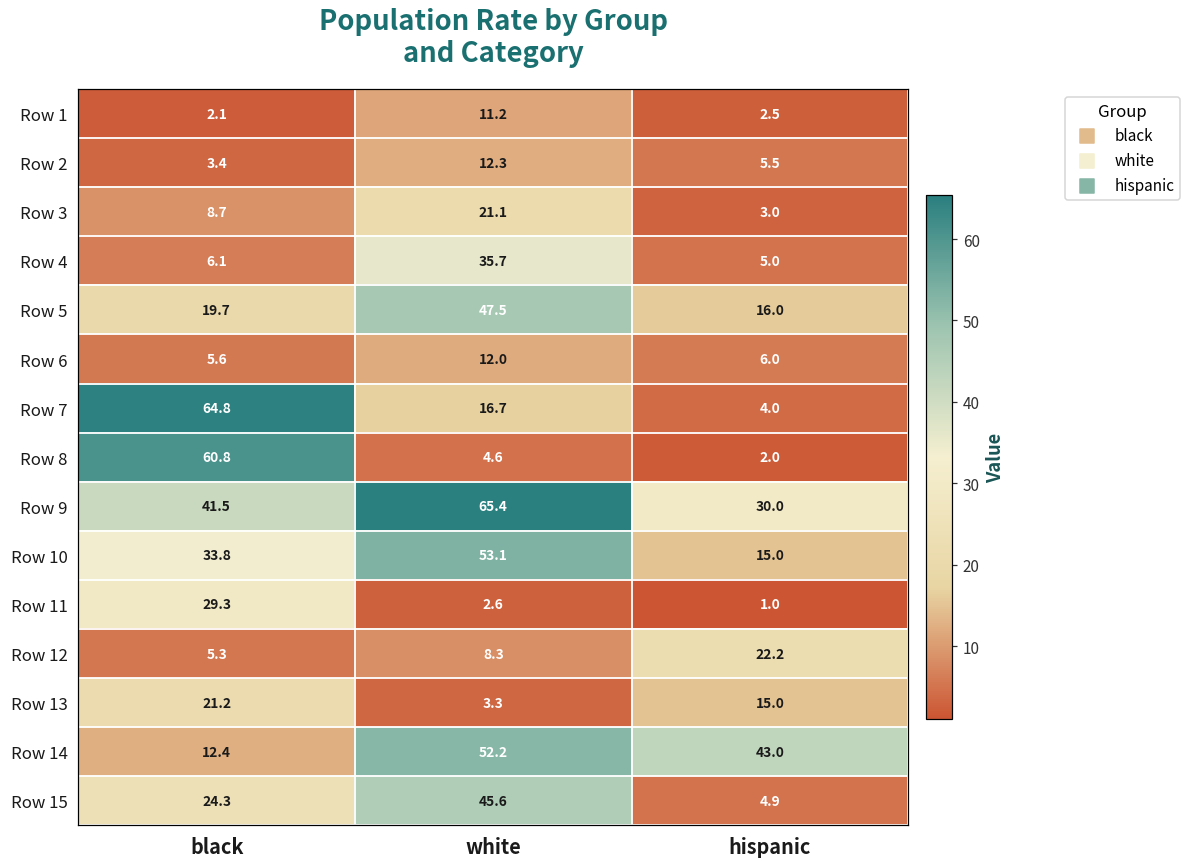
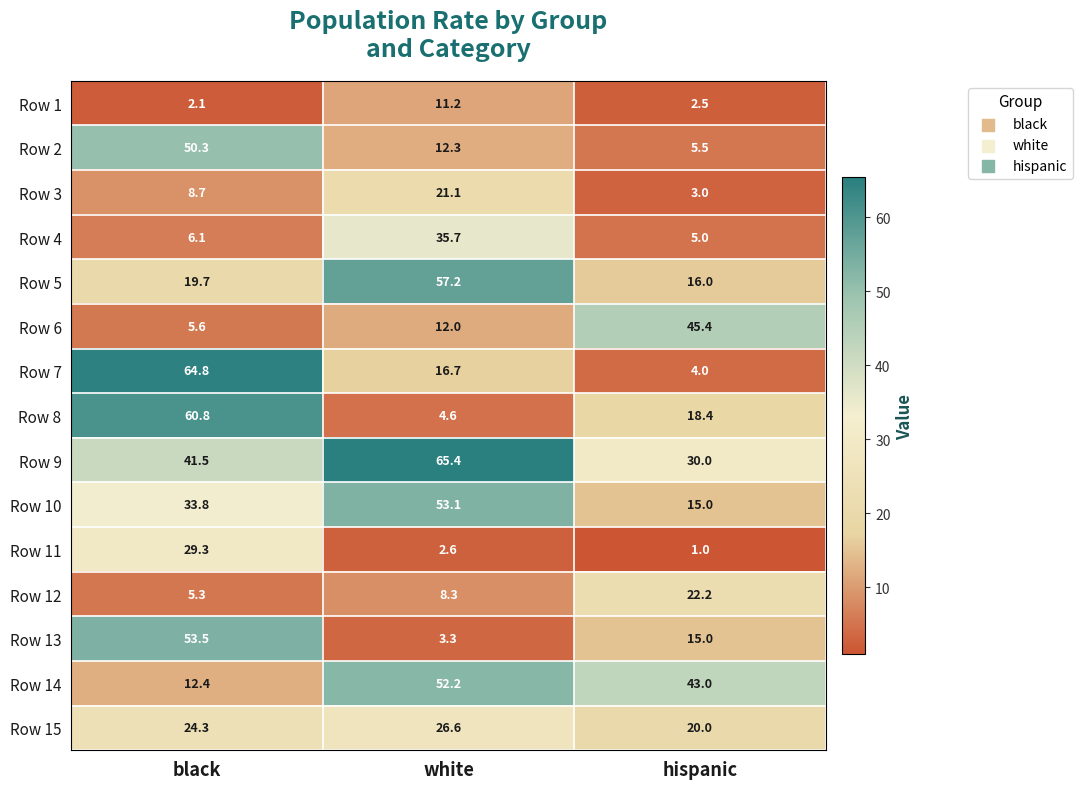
Row 2, black: 3.4 -> 50.3
Row 5, white: 47.5 -> 57.2
Row 6, hispanic: 6.0 -> 45.4
Row 8, hispanic: 2.0 -> 18.4
Row 13, black: 21.2 -> 53.5
Row 15, white: 45.6 -> 26.6
Row 15, hispanic: 4.9 -> 20.0
